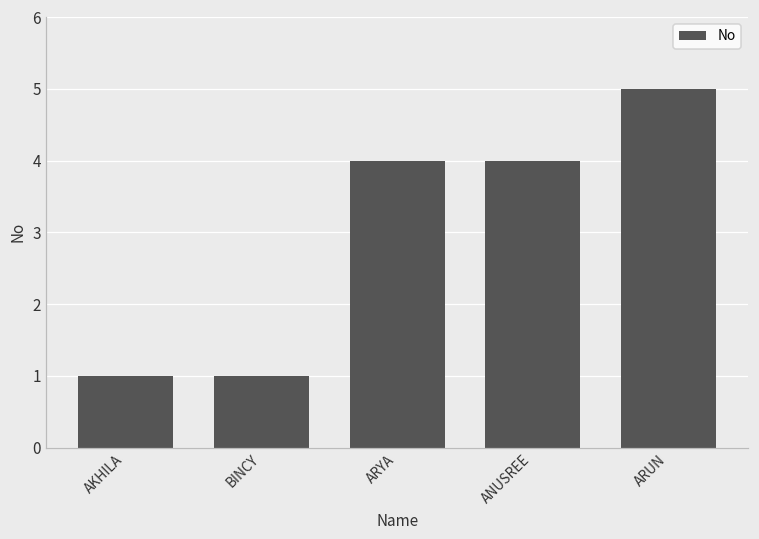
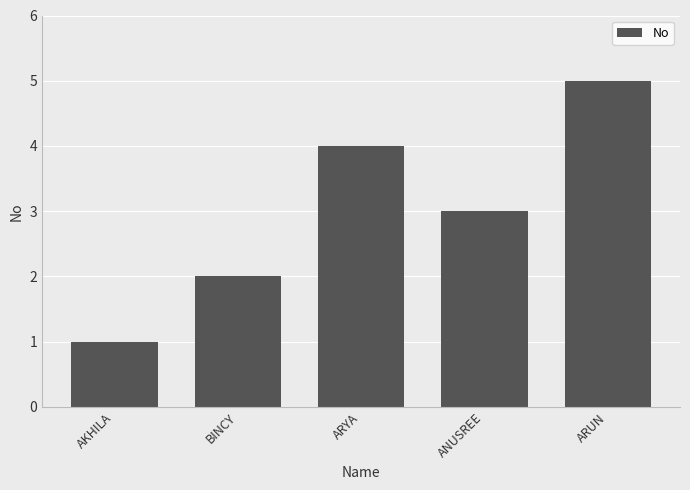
BINCY: 1 -> 2
ANUSREE: 4 -> 3
